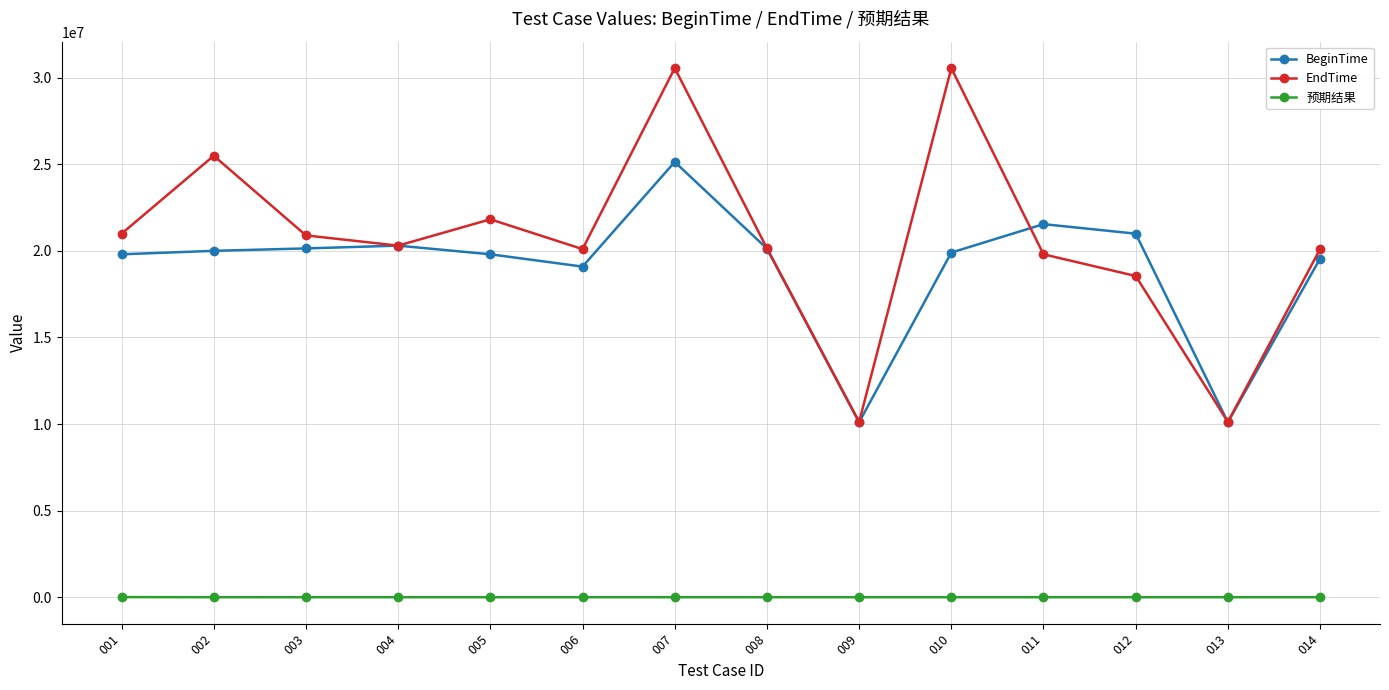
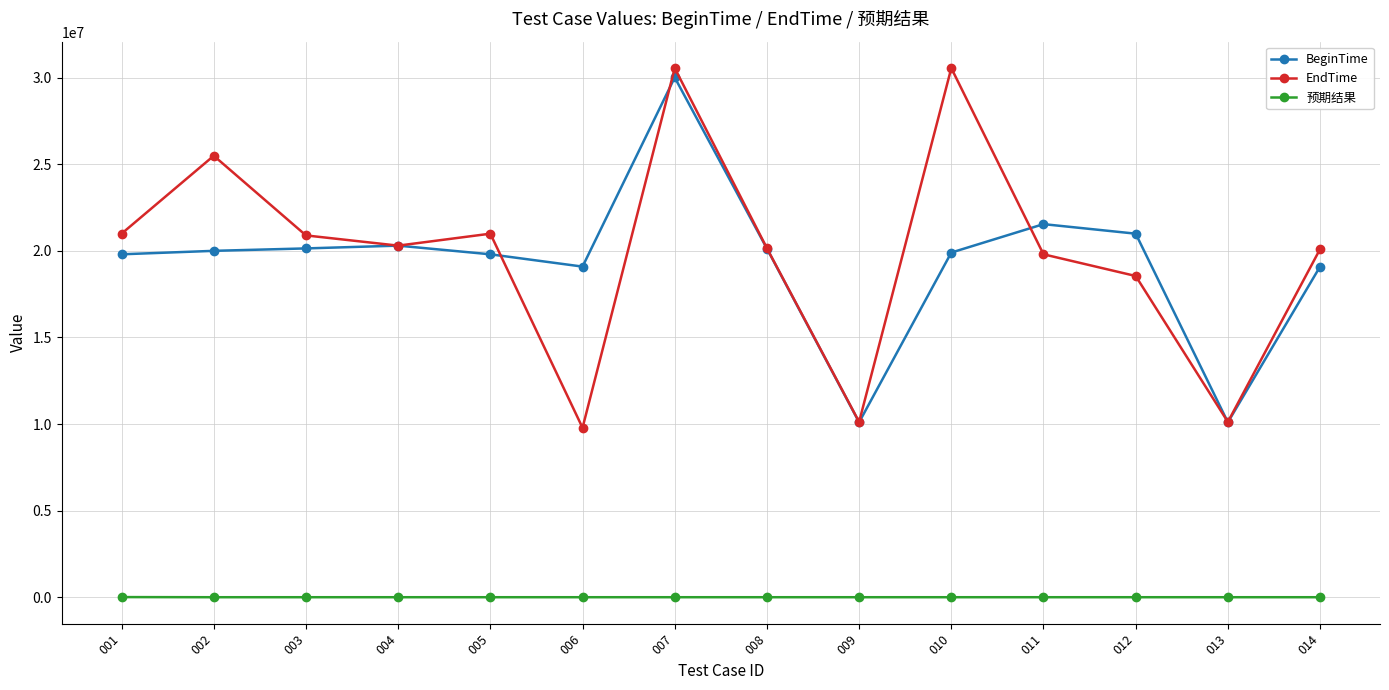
EndTime, 005: 21800000 -> 21000000
EndTime, 006: 20100000 -> 9800000
BeginTime, 007: 25100000 -> 30000000
BeginTime, 014: 19600000 -> 19100000
